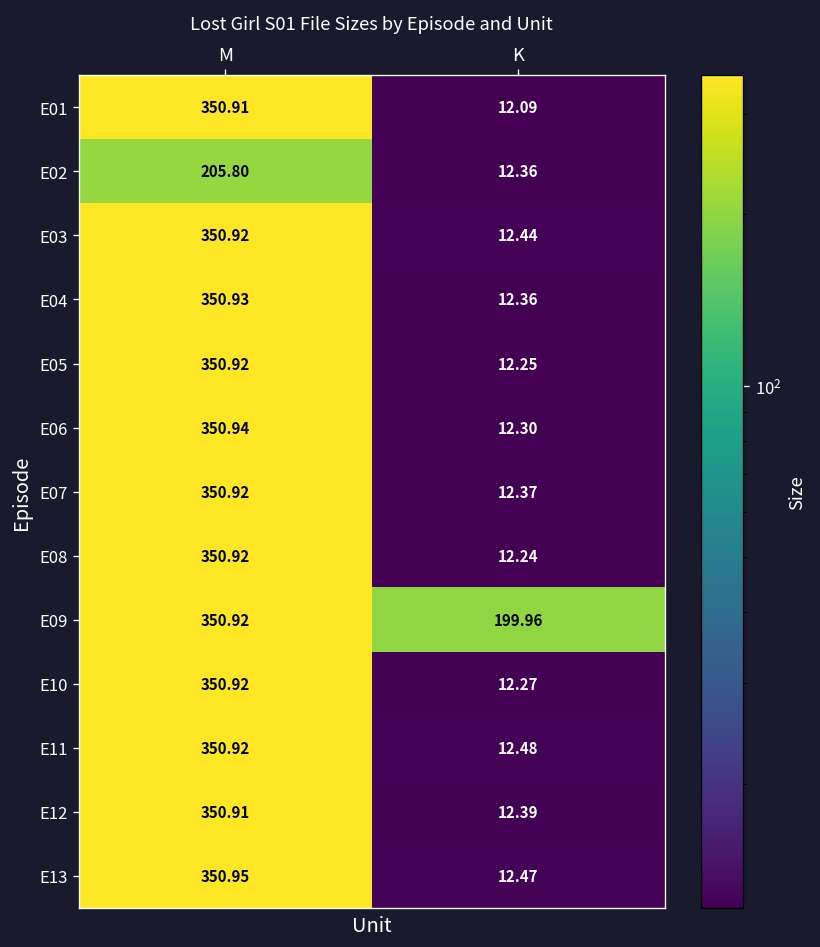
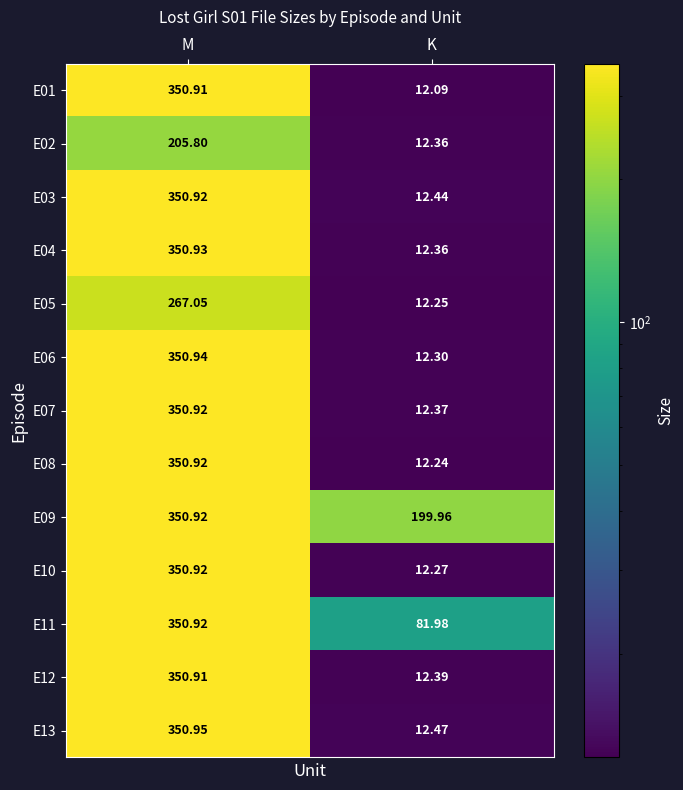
E05, M: 350.92 -> 267.05
E11, K: 12.48 -> 81.98
